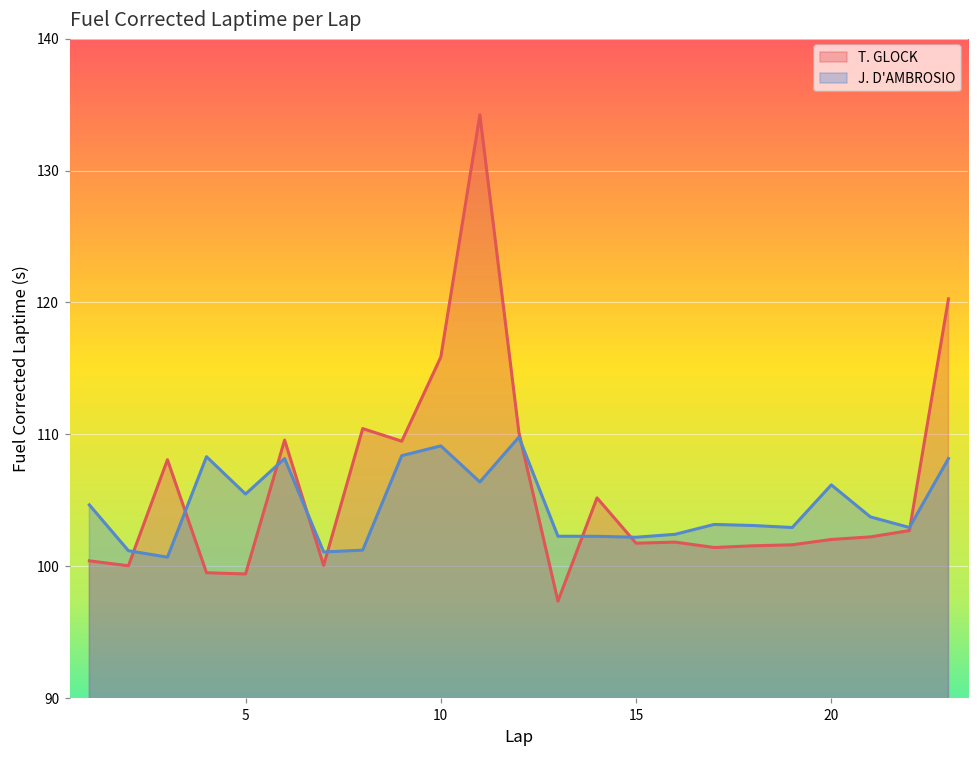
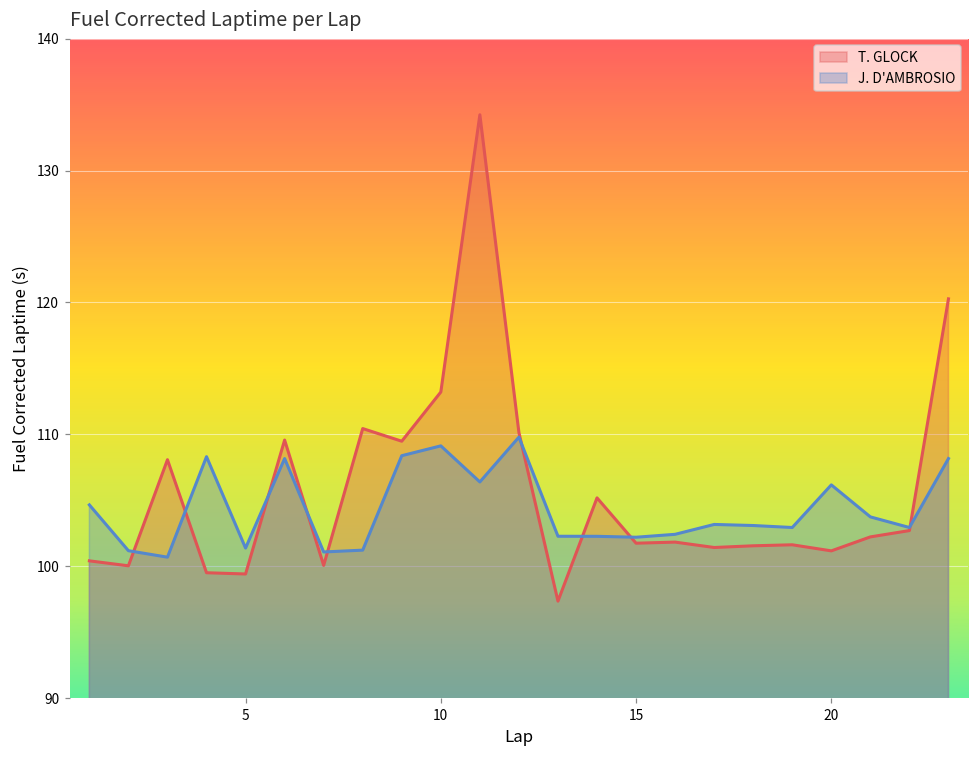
J. D'AMBROSIO, 5: 105.5 -> 101.4
T. GLOCK, 10: 115.9 -> 113.2
T. GLOCK, 20: 102.0 -> 101.2
